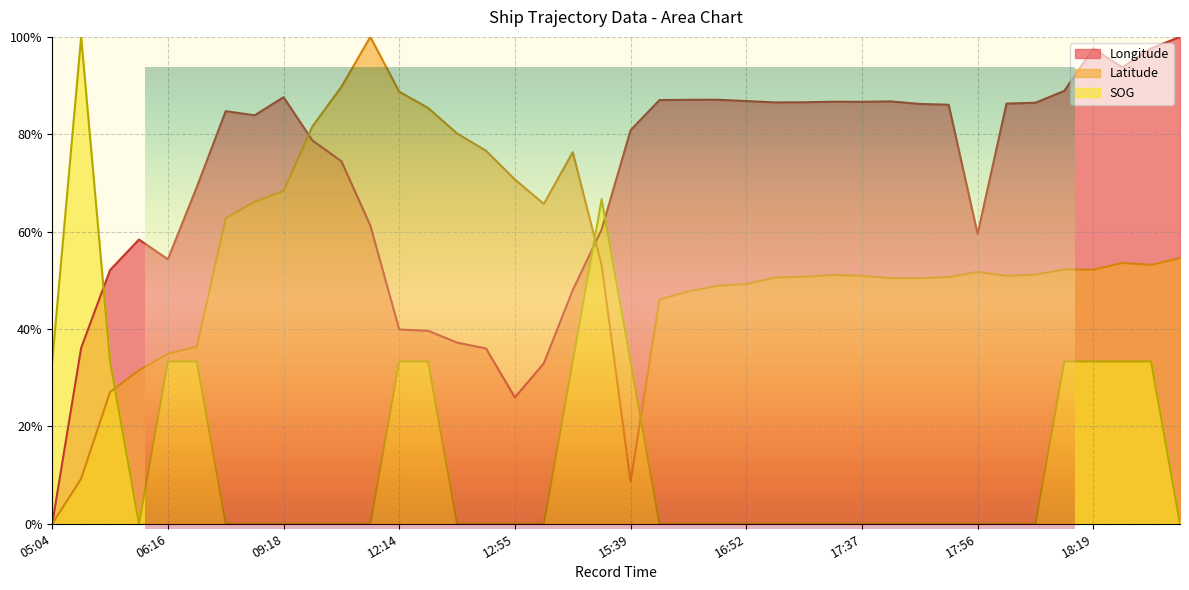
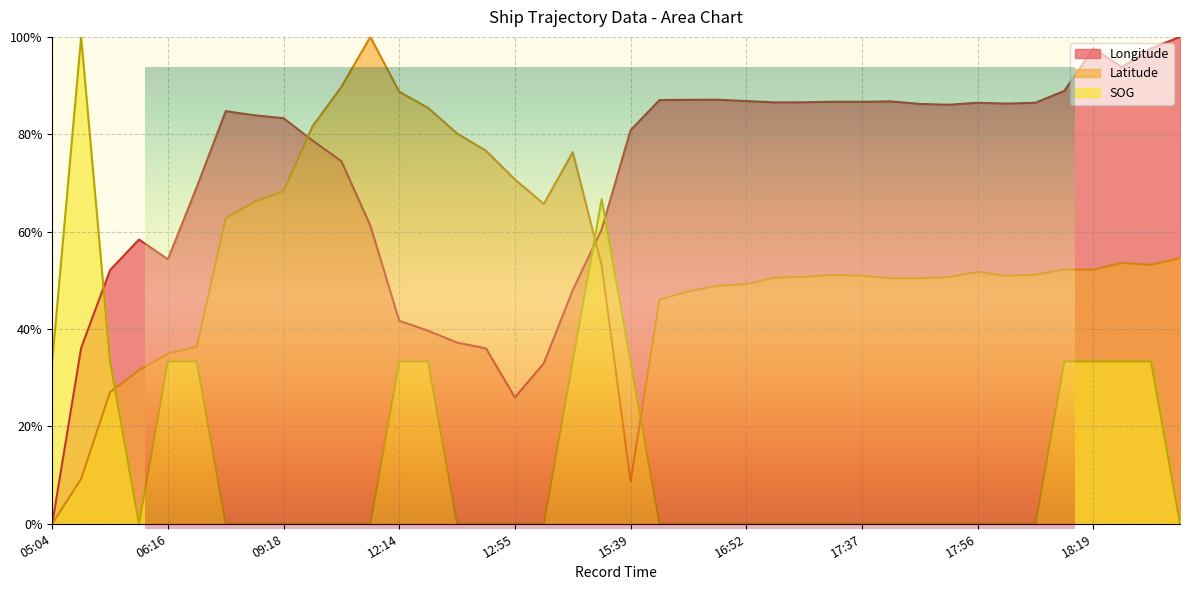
Ship Trajectory Data - Area Chart, Longitude, 09:18: 88% -> 83%
Ship Trajectory Data - Area Chart, Longitude, 12:14: 40% -> 42%
Ship Trajectory Data - Area Chart, Longitude, 17:56: 60% -> 86%
